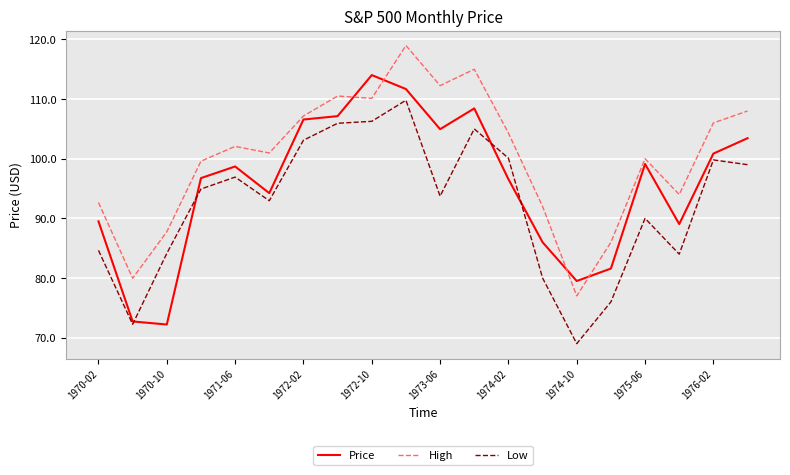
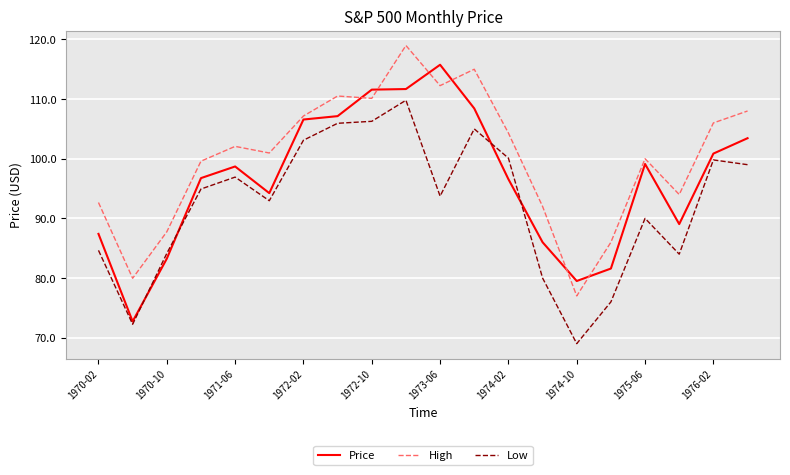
Price, 1970-02: 90 -> 87
Price, 1970-10: 72 -> 83
Price, 1972-10: 114 -> 112
Price, 1973-06: 105 -> 116
